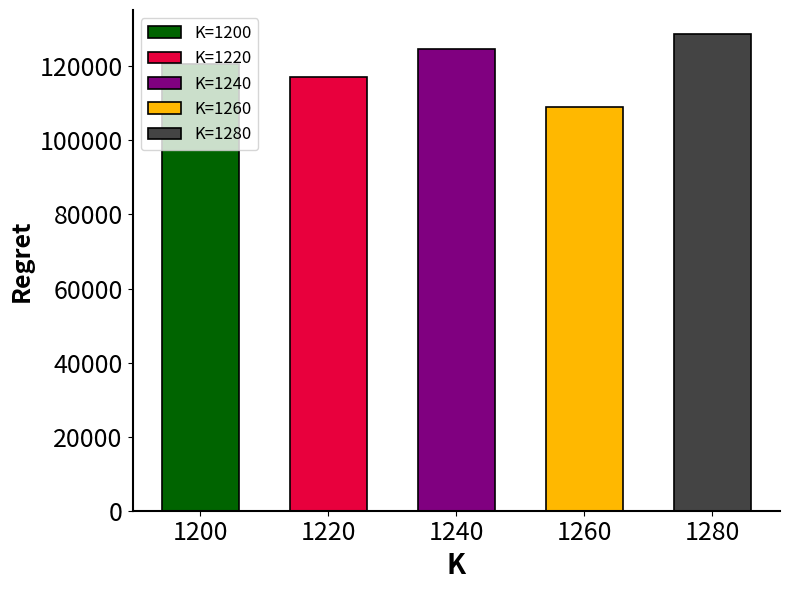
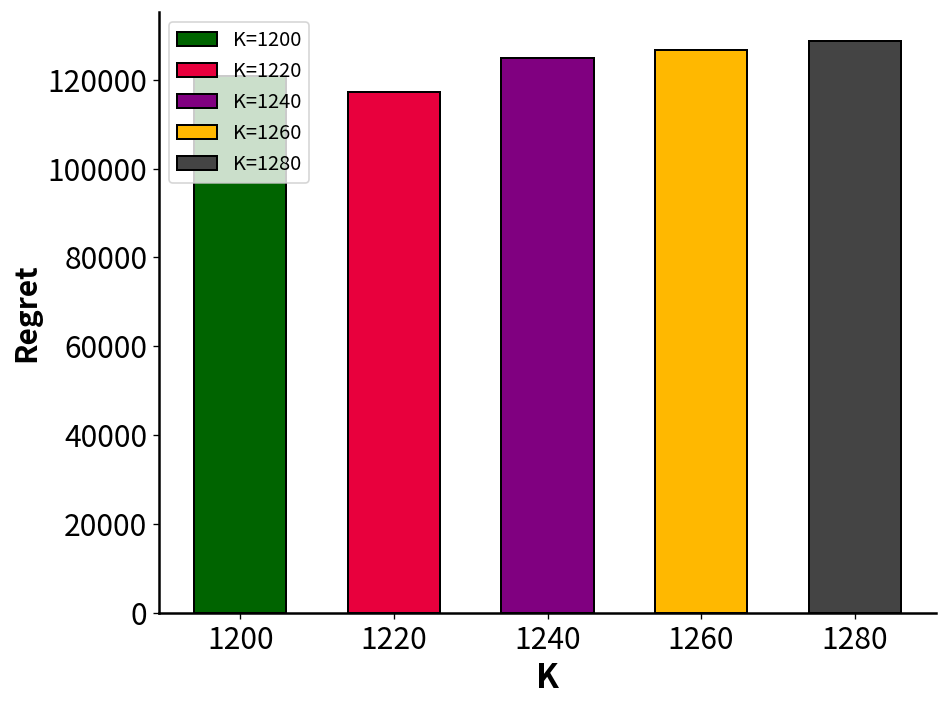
1260: 109000 -> 127000
